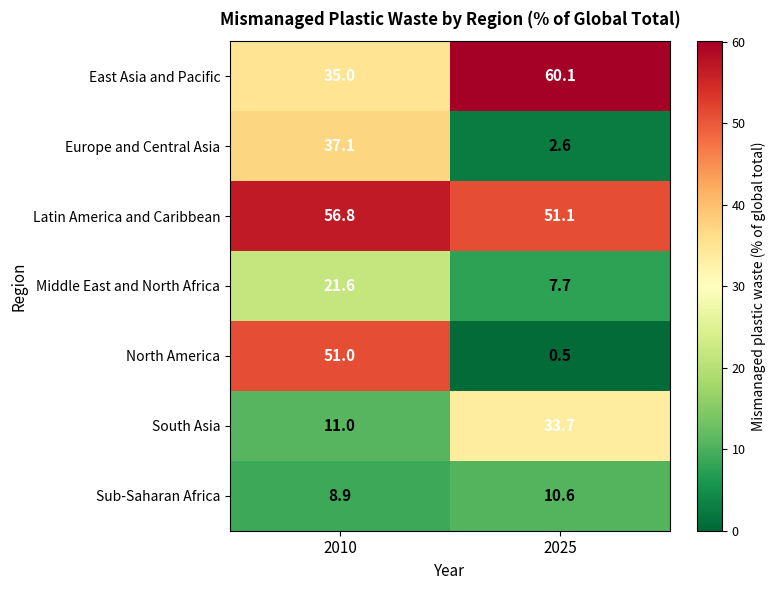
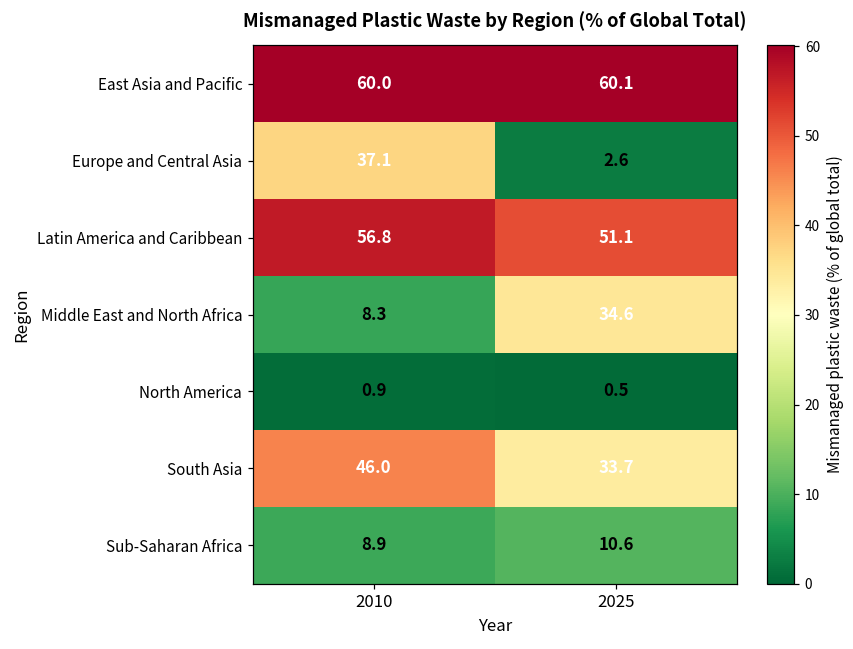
East Asia and Pacific, 2010: 35.0 -> 60.0
Middle East and North Africa, 2010: 21.6 -> 8.3
Middle East and North Africa, 2025: 7.7 -> 34.6
North America, 2010: 51.0 -> 0.9
South Asia, 2010: 11.0 -> 46.0
